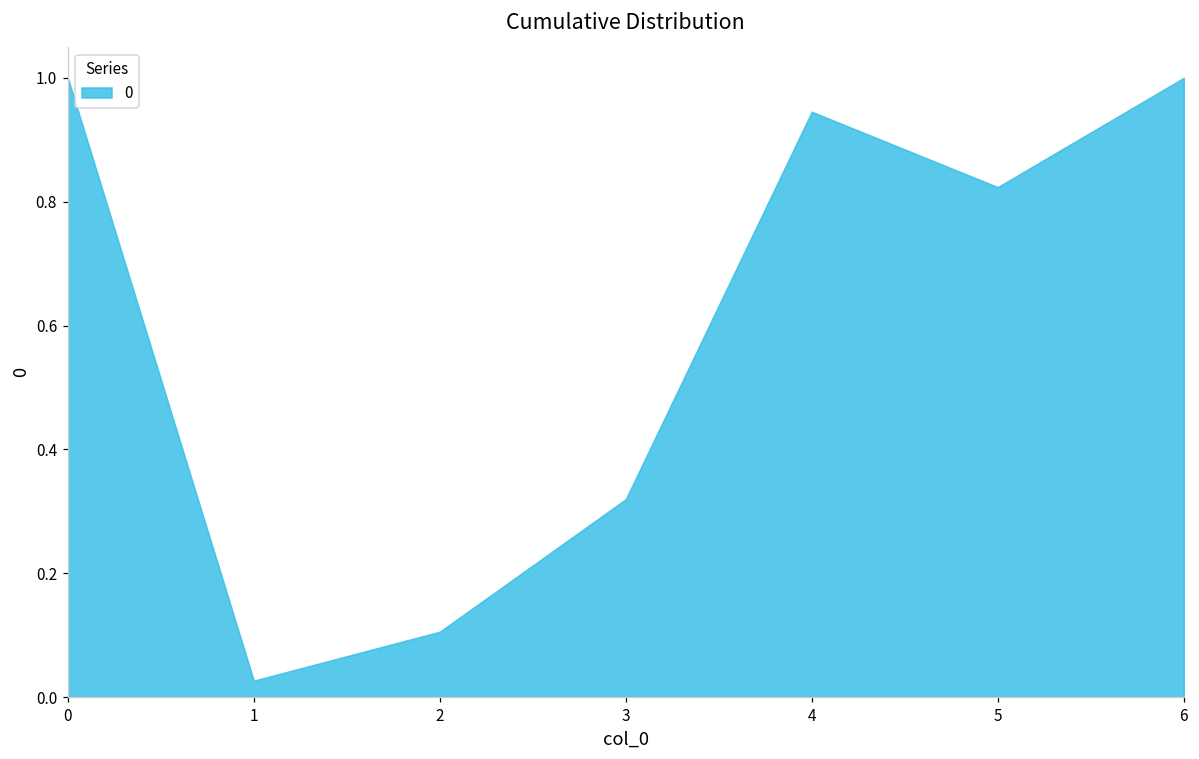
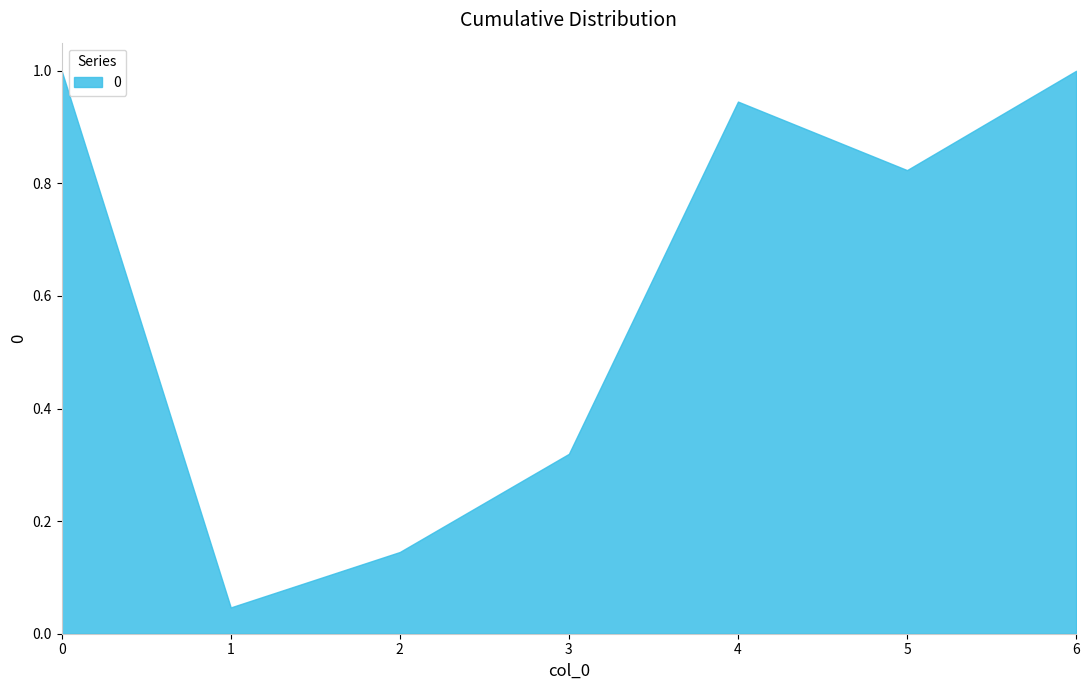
1: 0.03 -> 0.05
2: 0.11 -> 0.15
